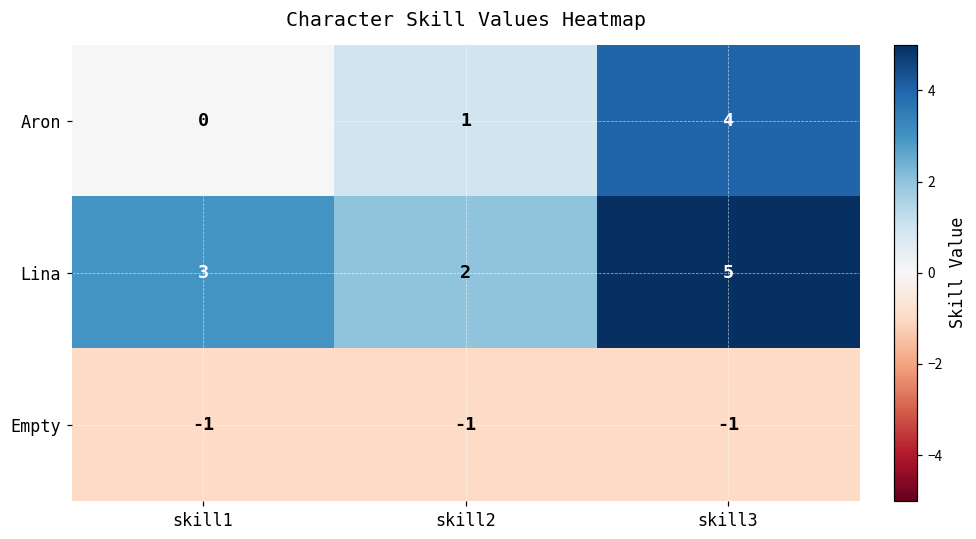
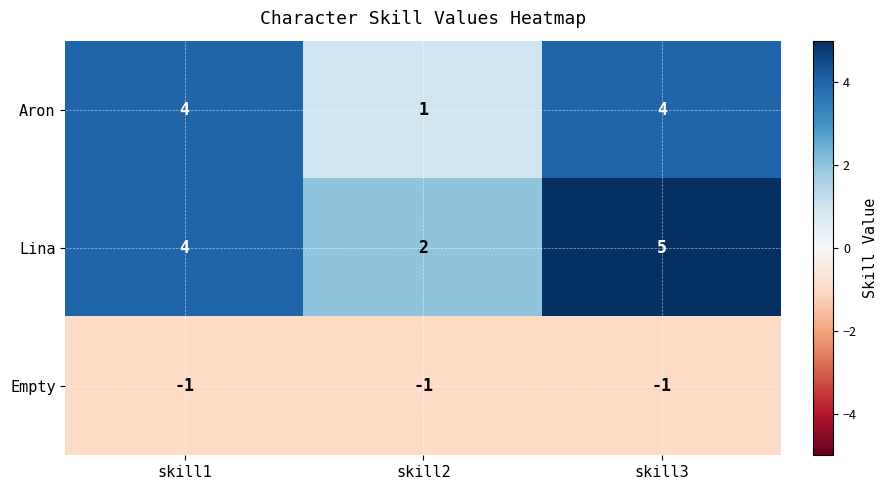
Aron, skill1: 0 -> 4
Lina, skill1: 3 -> 4
